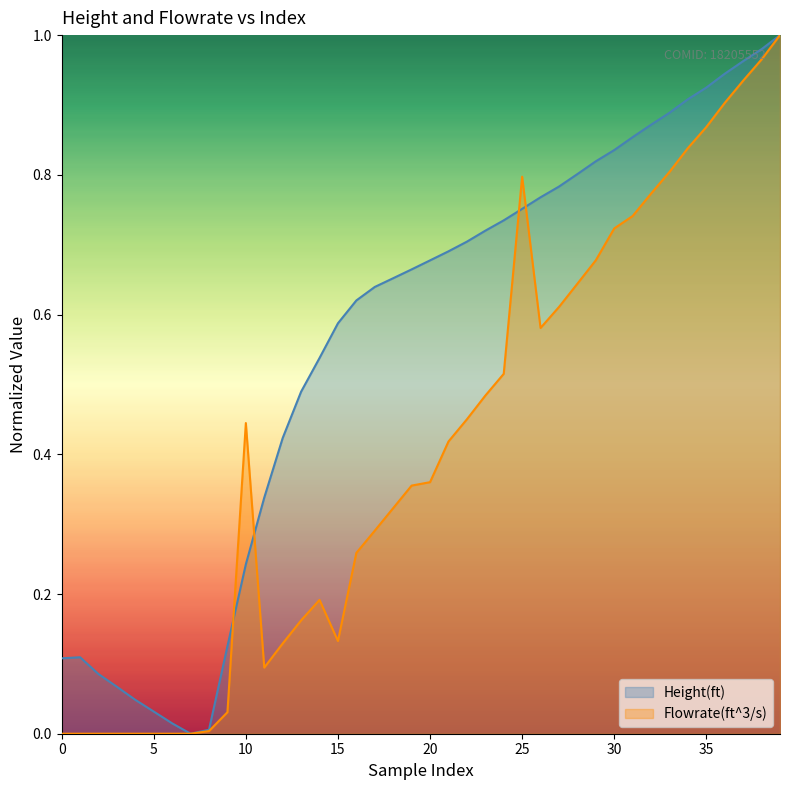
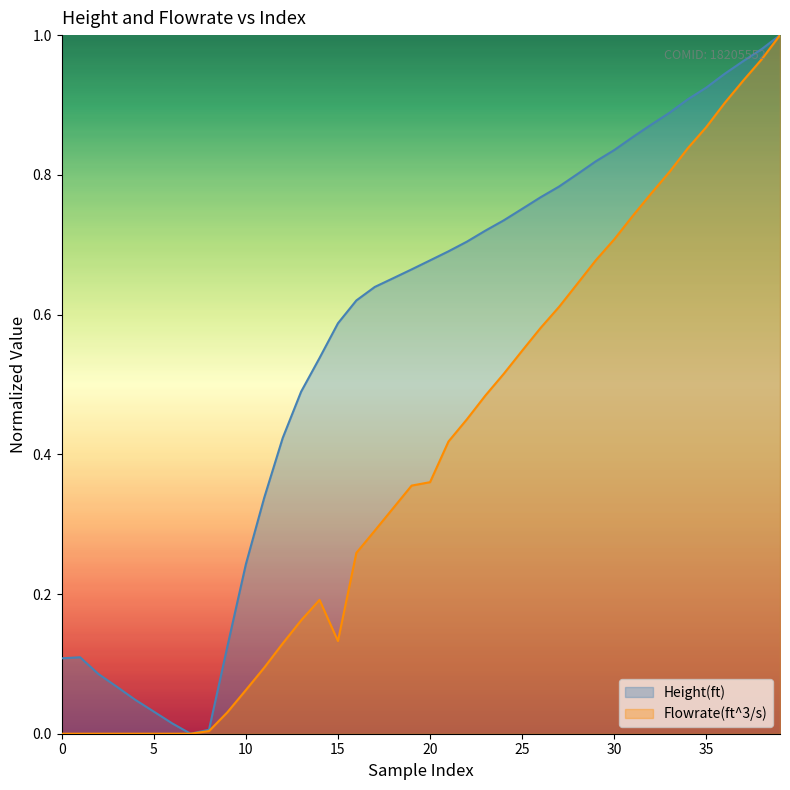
Flowrate(ft^3/s), 10: 0.44 -> 0.06
Flowrate(ft^3/s), 25: 0.80 -> 0.55
Flowrate(ft^3/s), 30: 0.72 -> 0.71
